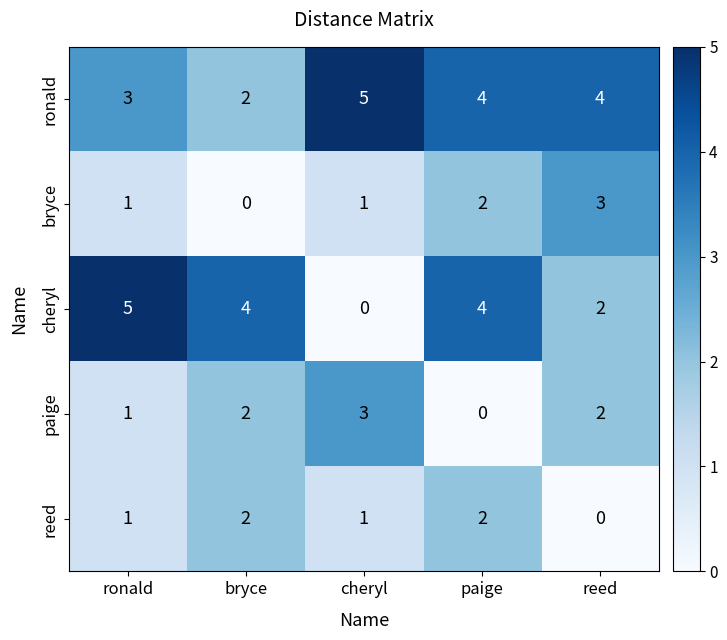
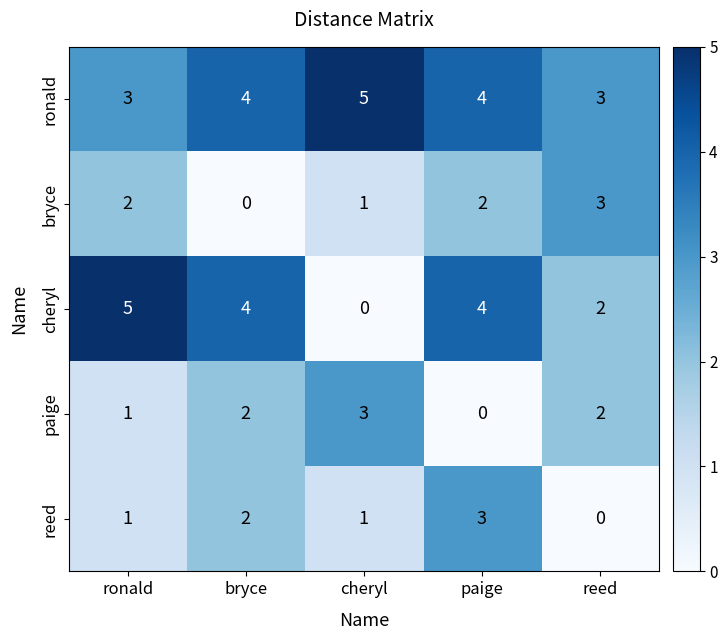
ronald, bryce: 2 -> 4
ronald, reed: 4 -> 3
bryce, ronald: 1 -> 2
reed, paige: 2 -> 3
